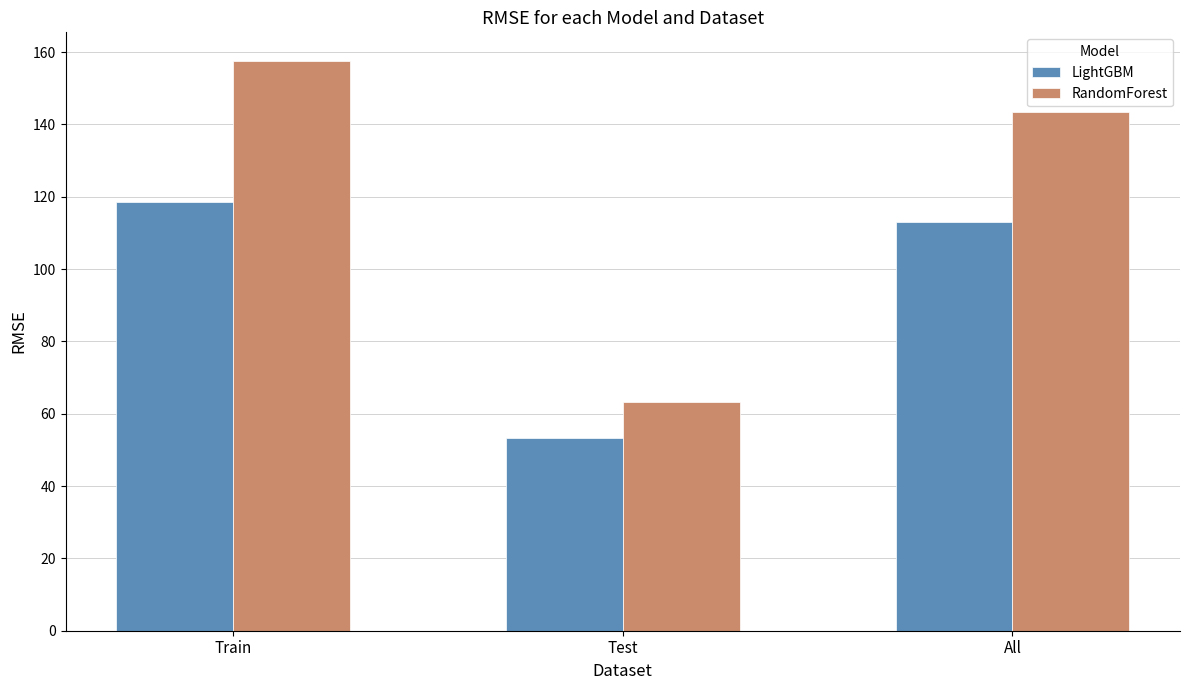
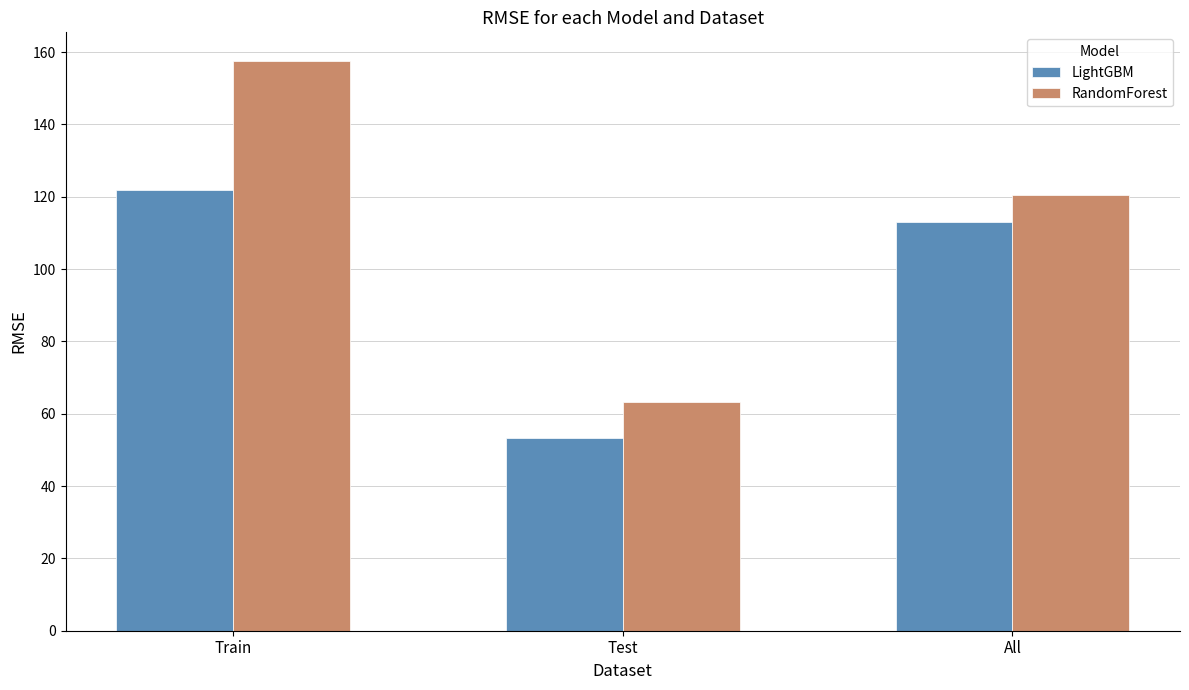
LightGBM, Train: 118 -> 122
RandomForest, All: 143 -> 120
